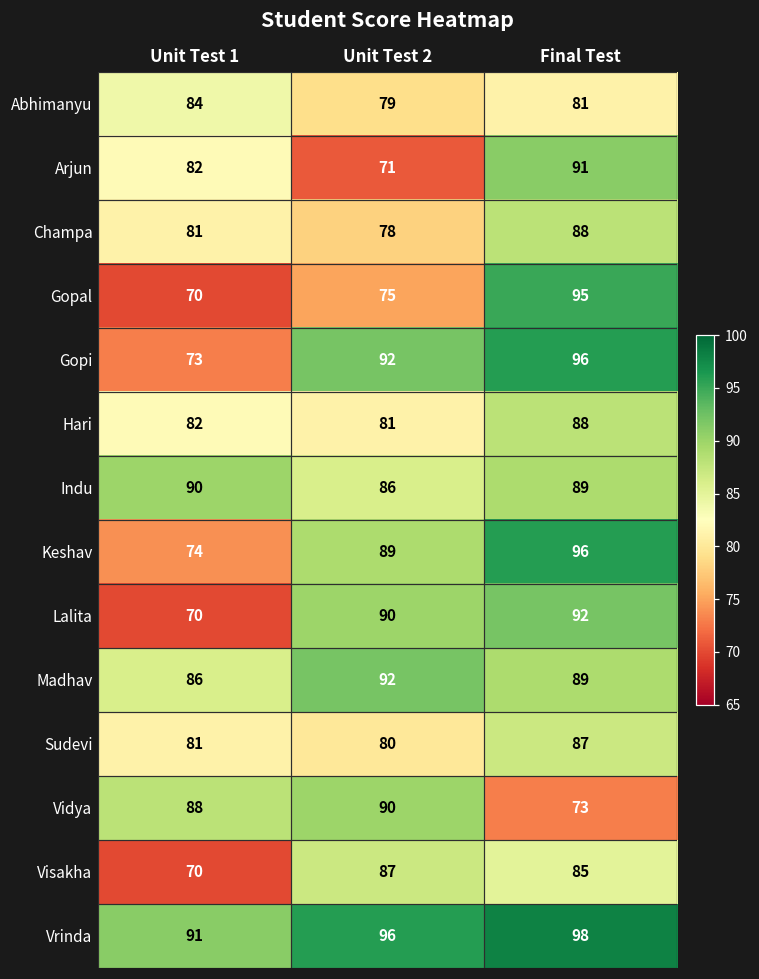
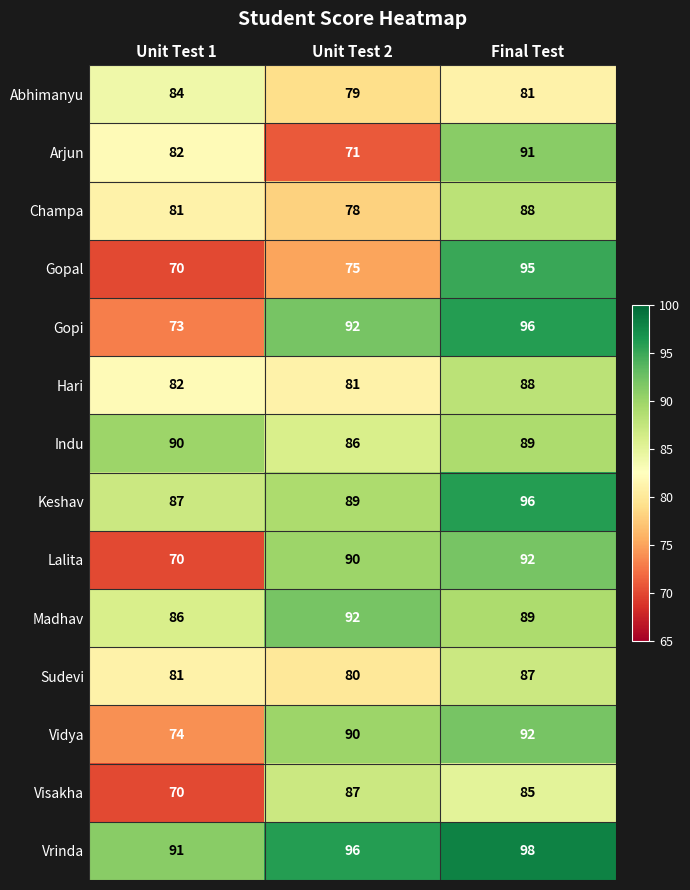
Keshav, Unit Test 1: 74 -> 87
Vidya, Unit Test 1: 88 -> 74
Vidya, Final Test: 73 -> 92
